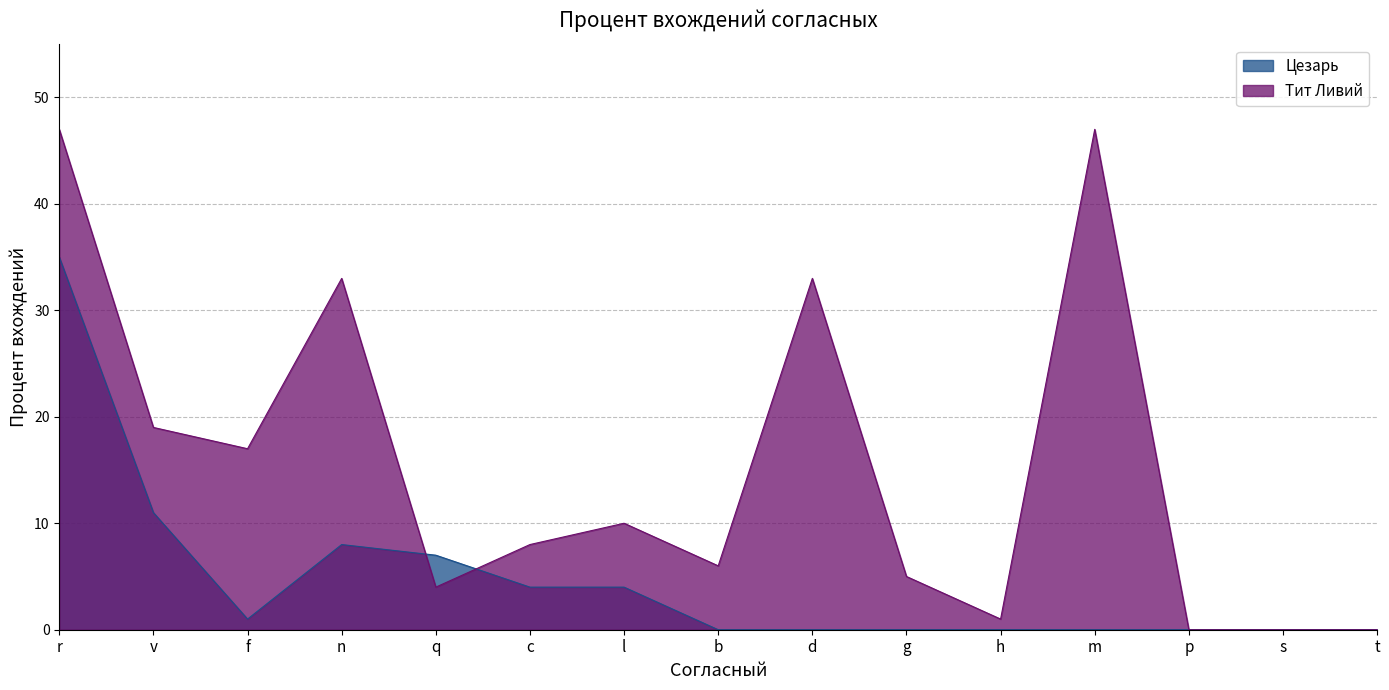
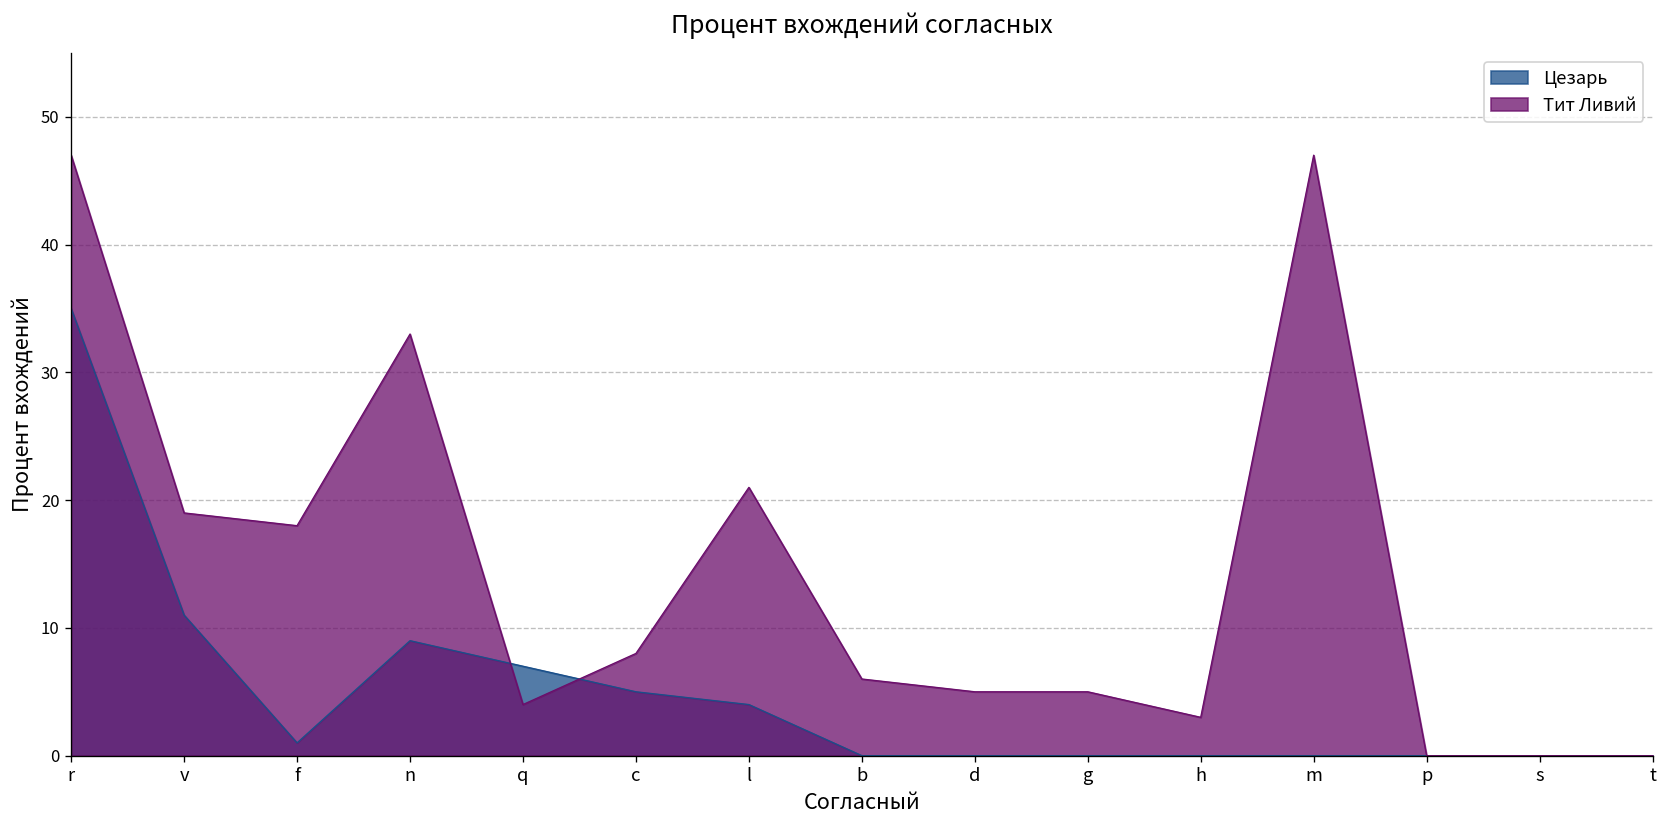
Тит Ливий, f: 17 -> 18
Цезарь, n: 8 -> 9
Цезарь, c: 4 -> 5
Тит Ливий, l: 10 -> 21
Тит Ливий, d: 33 -> 5
Тит Ливий, h: 1 -> 3
